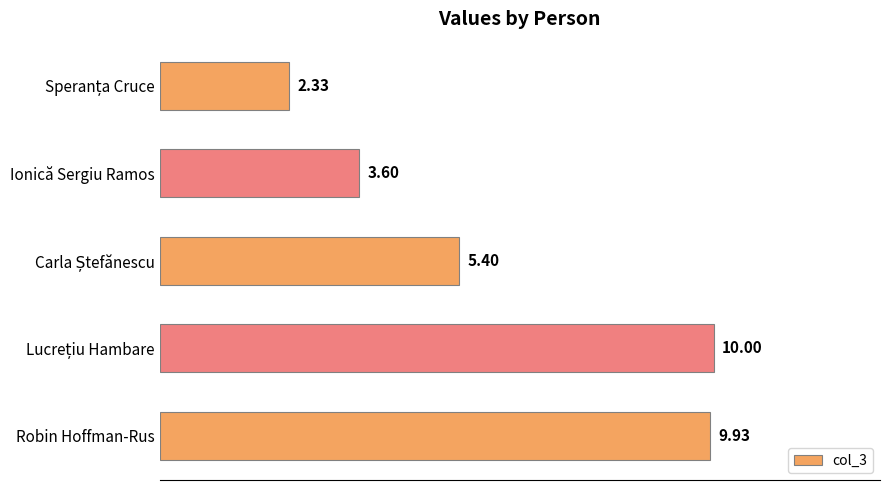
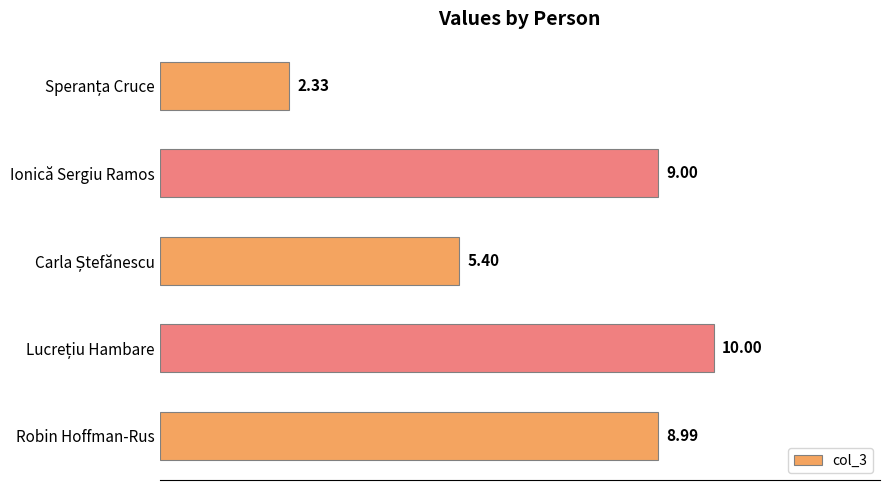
Ionică Sergiu Ramos: 3.60 -> 9.00
Robin Hoffman-Rus: 9.93 -> 8.99
